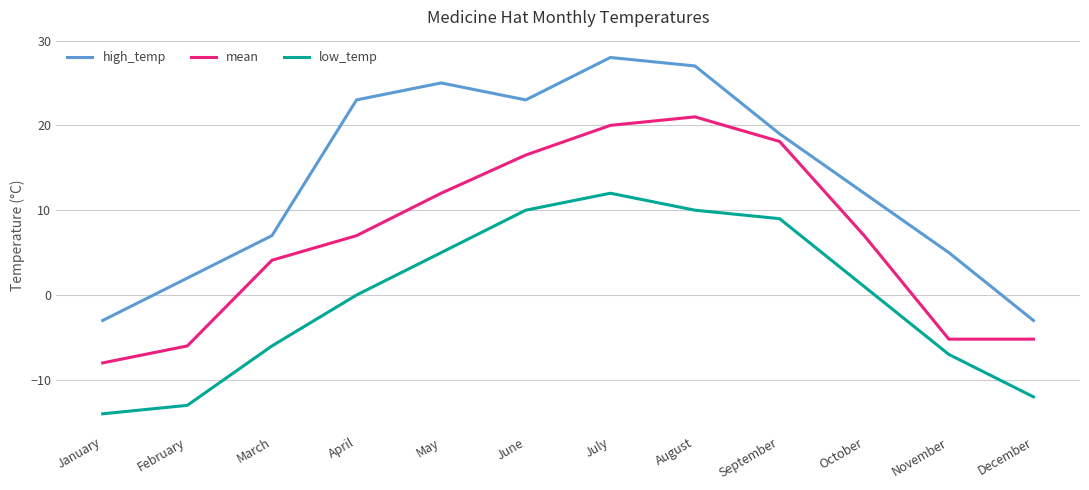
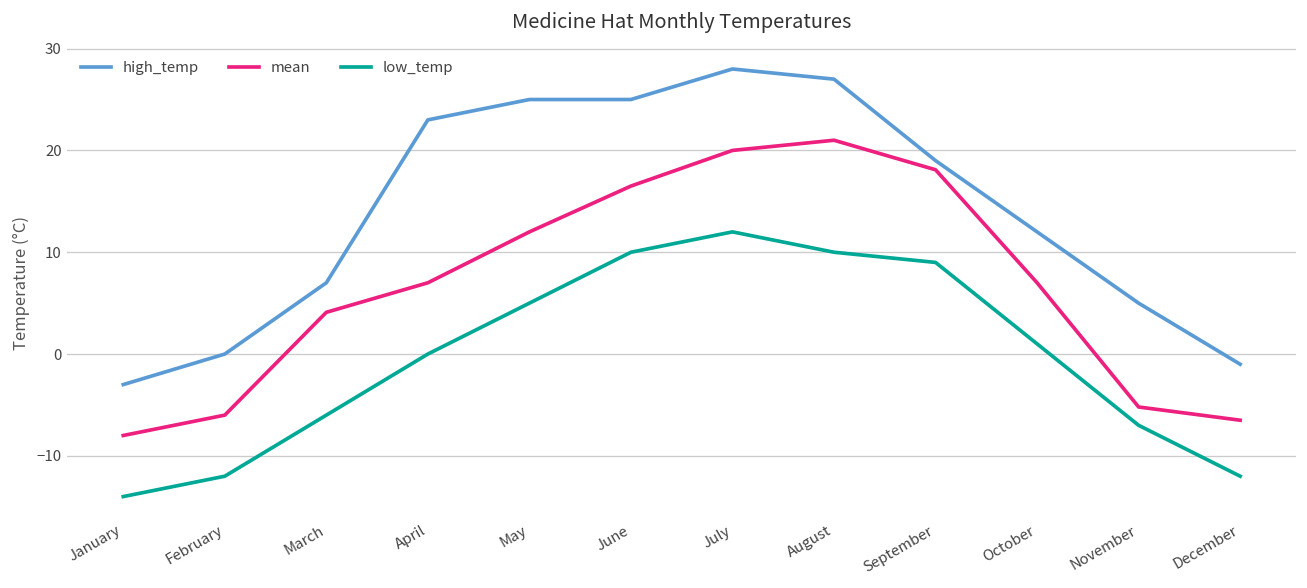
high_temp, February: 2 -> 0
low_temp, February: -13 -> -12
high_temp, June: 23 -> 25
high_temp, December: -3 -> -1
mean, December: -5 -> -7
